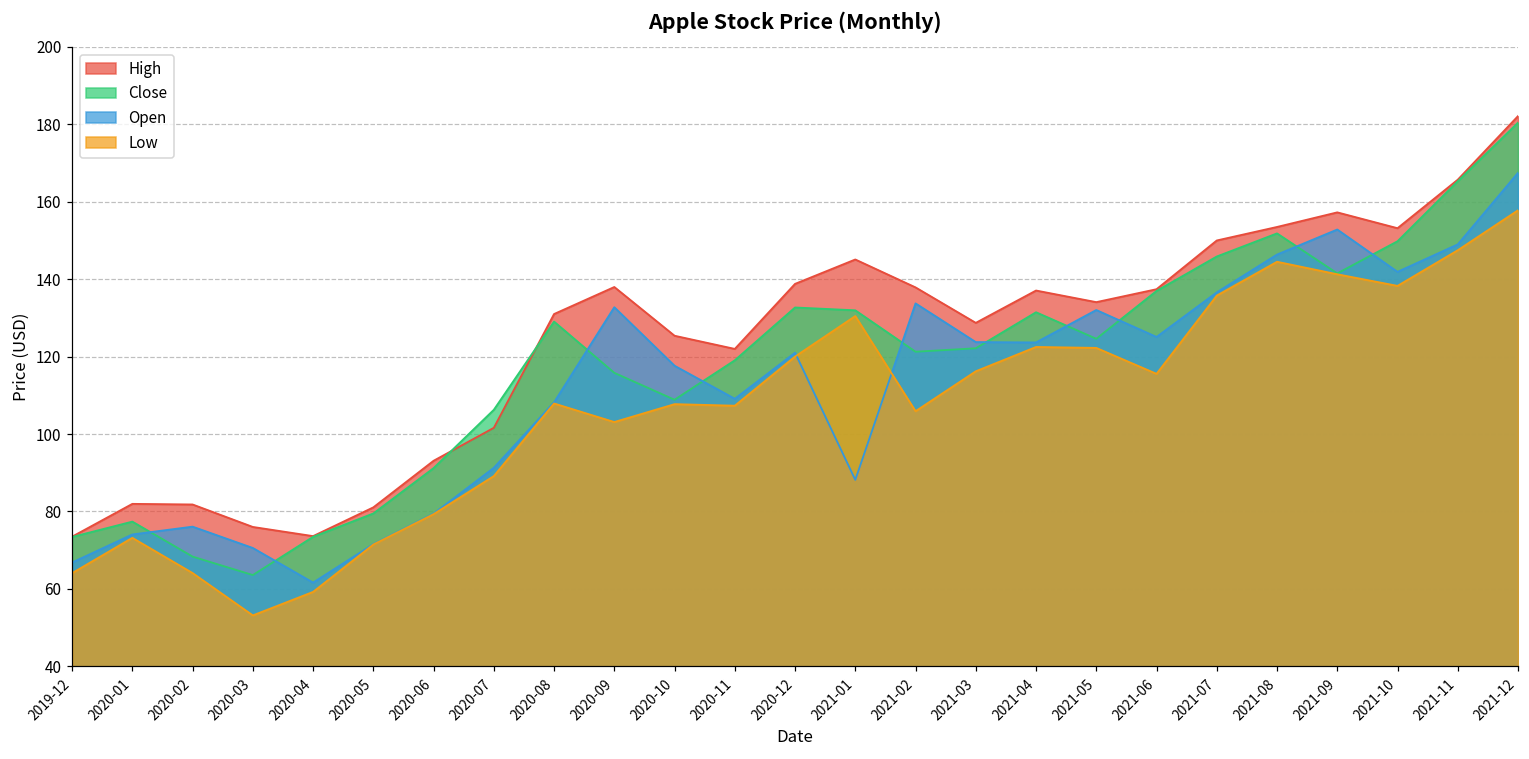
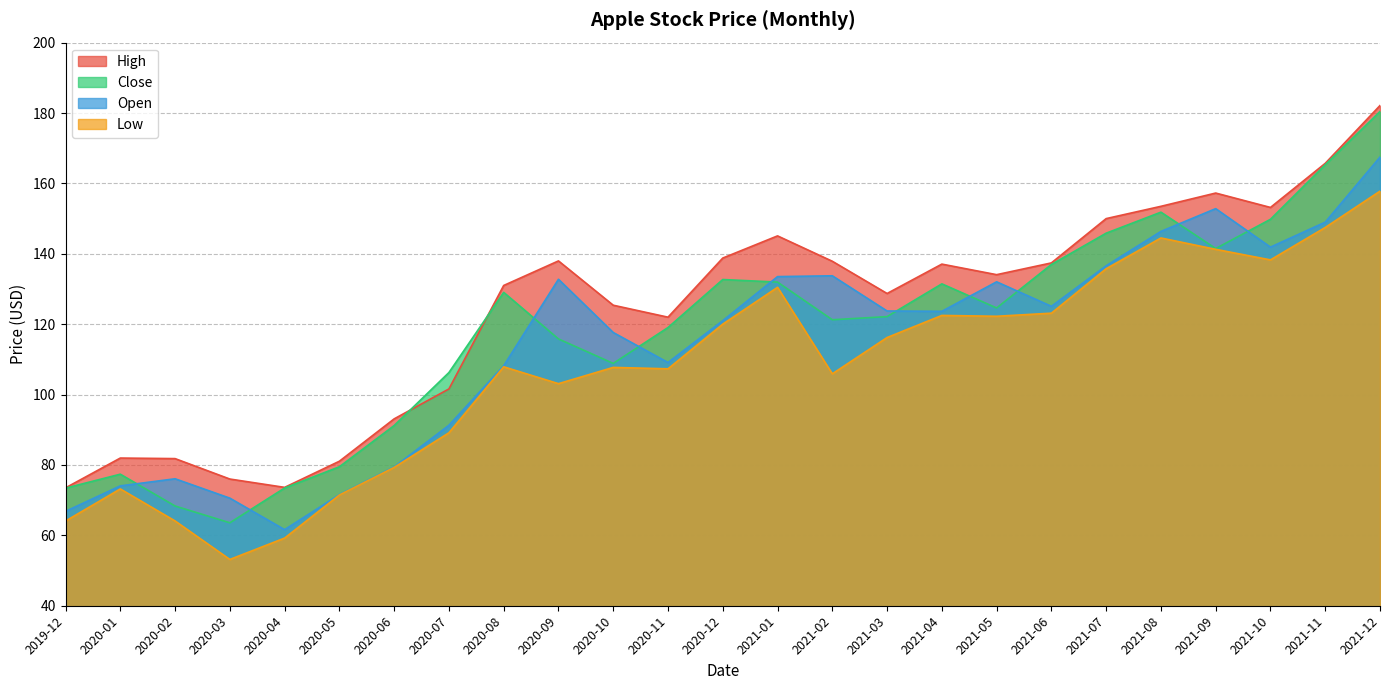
Open, 2021-01: 88 -> 134
Low, 2021-06: 116 -> 123
